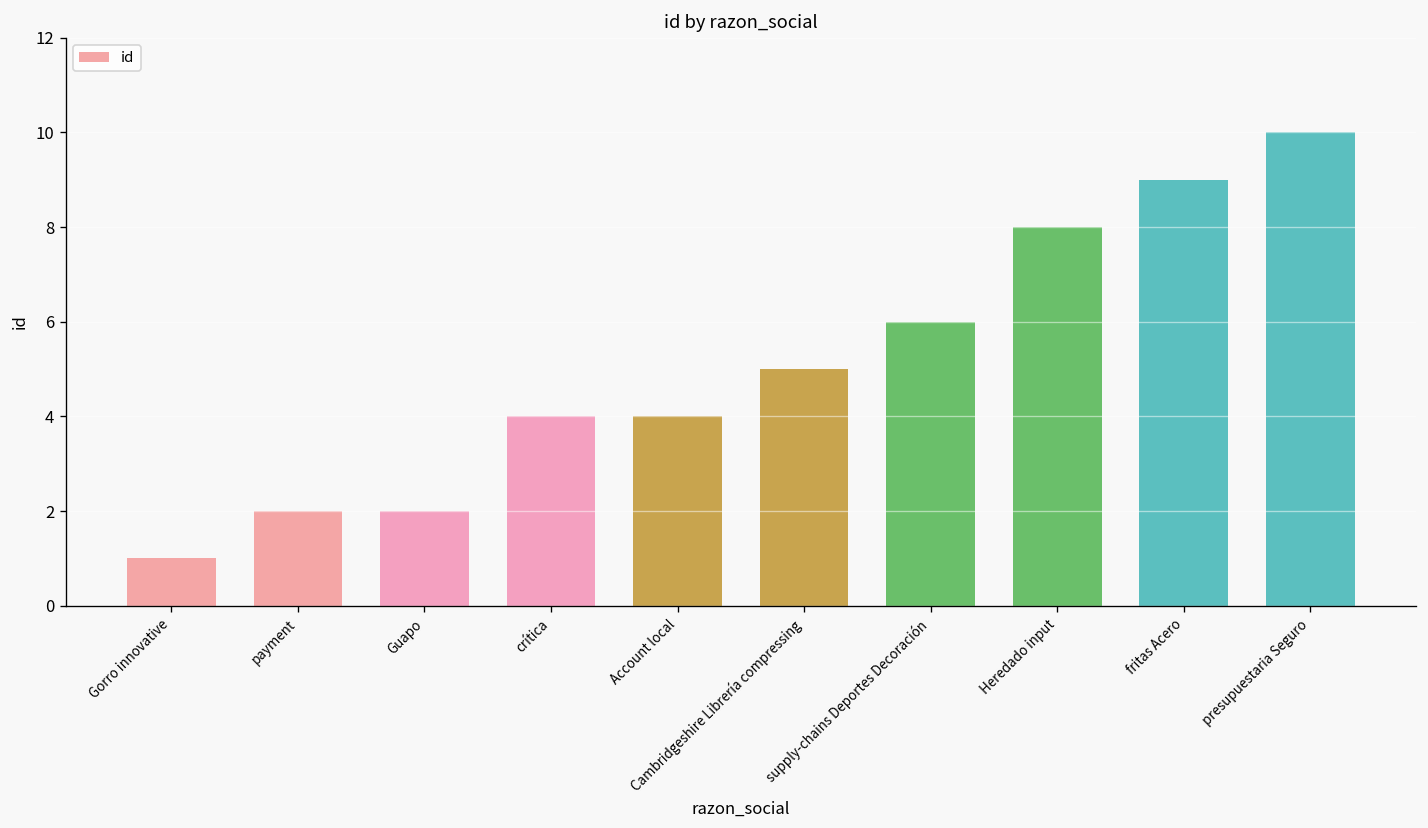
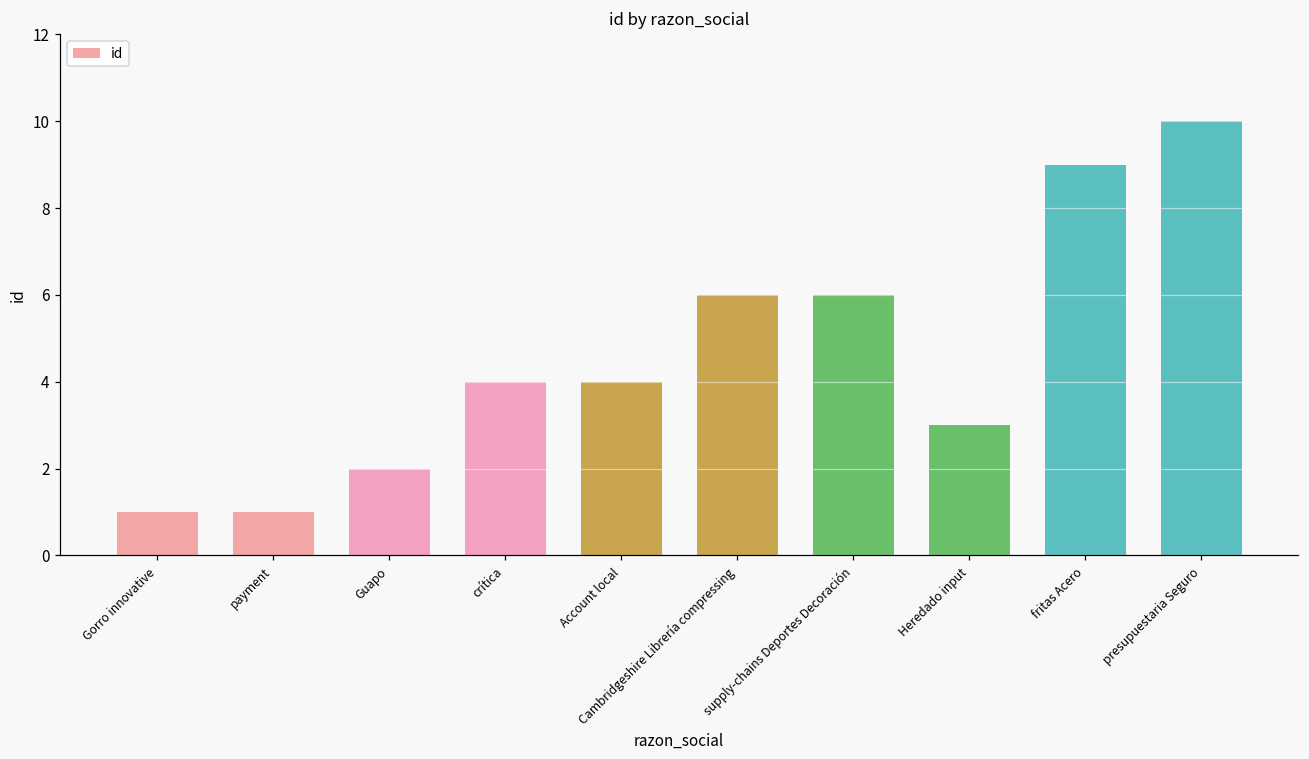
payment: 2 -> 1
Cambridgeshire Librería compressing: 5 -> 6
Heredado input: 8 -> 3
